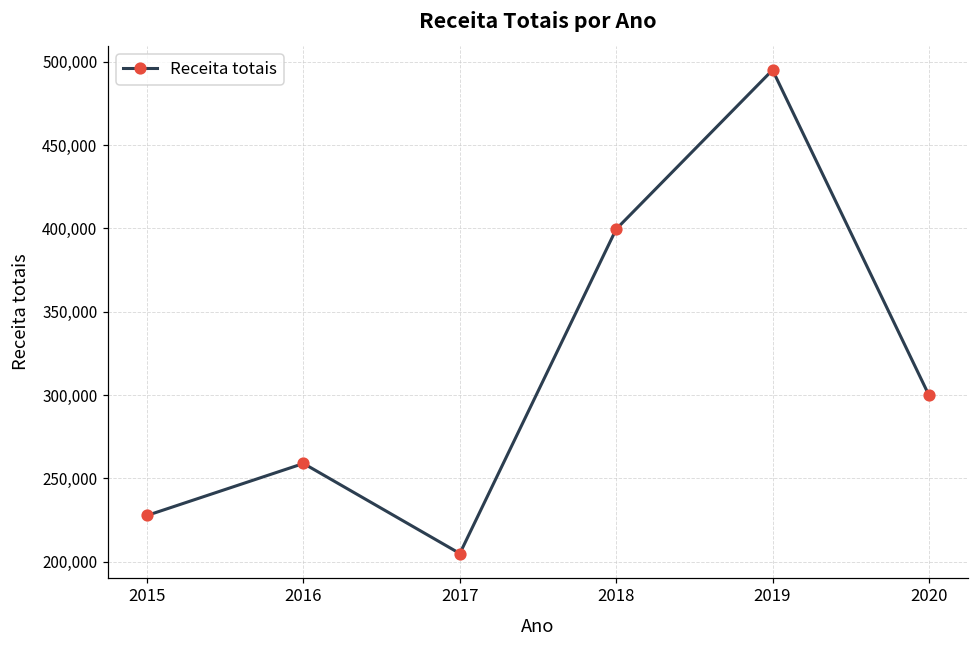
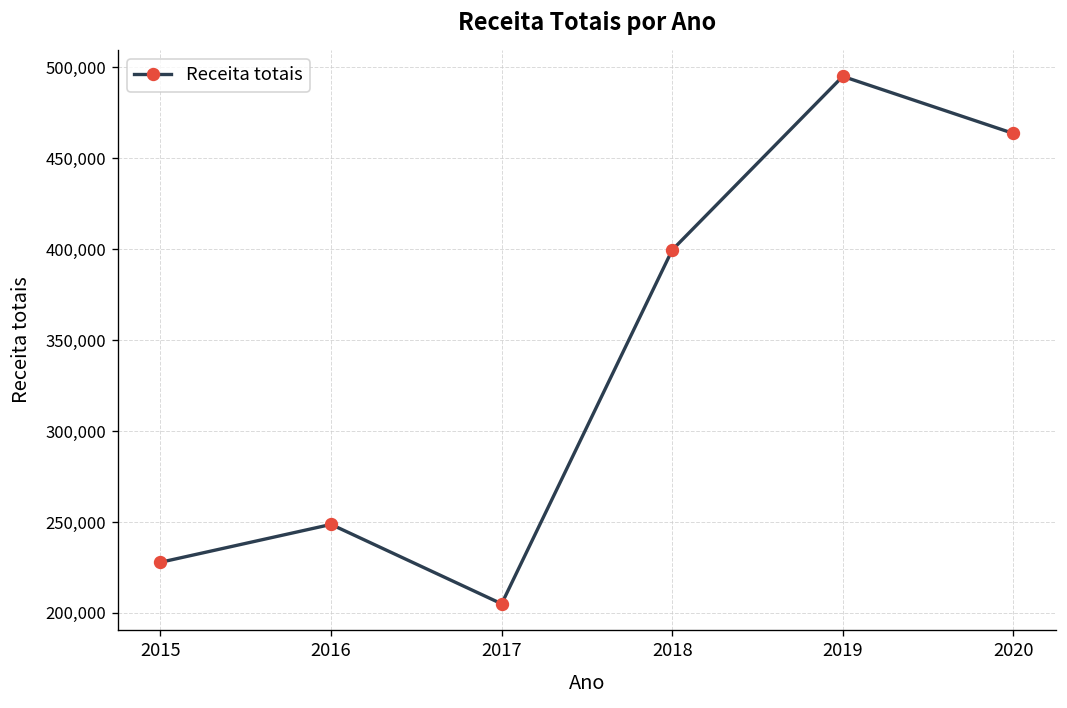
2016: 259,000 -> 249,000
2020: 300,000 -> 464,000
